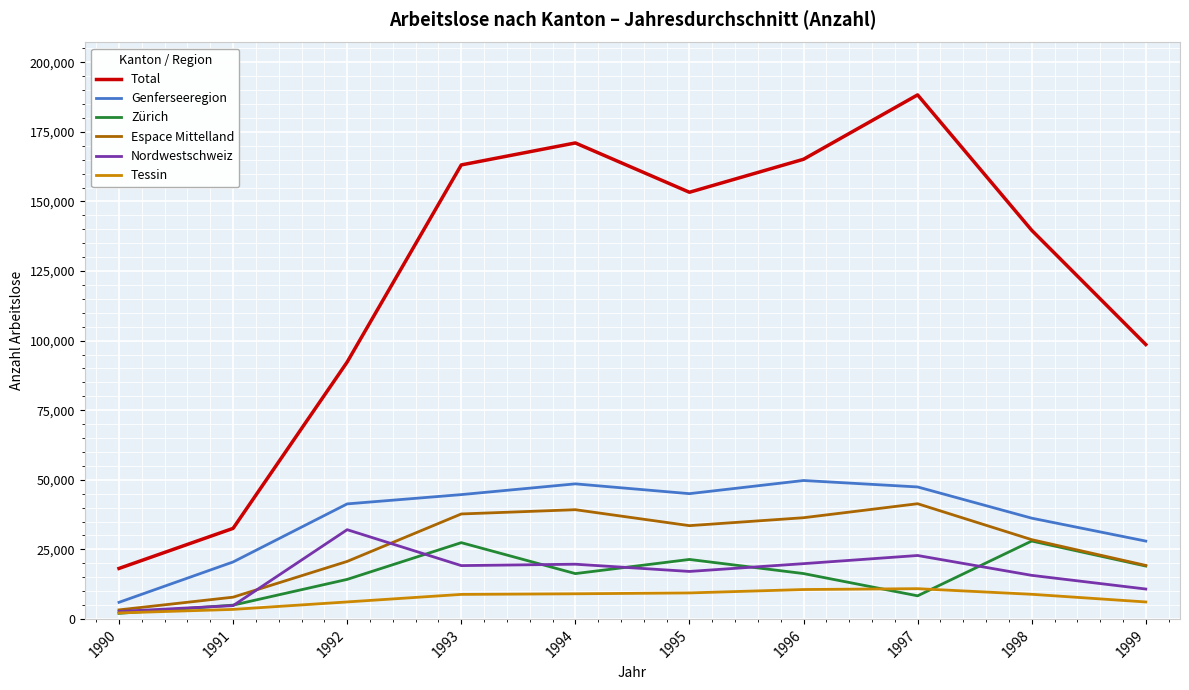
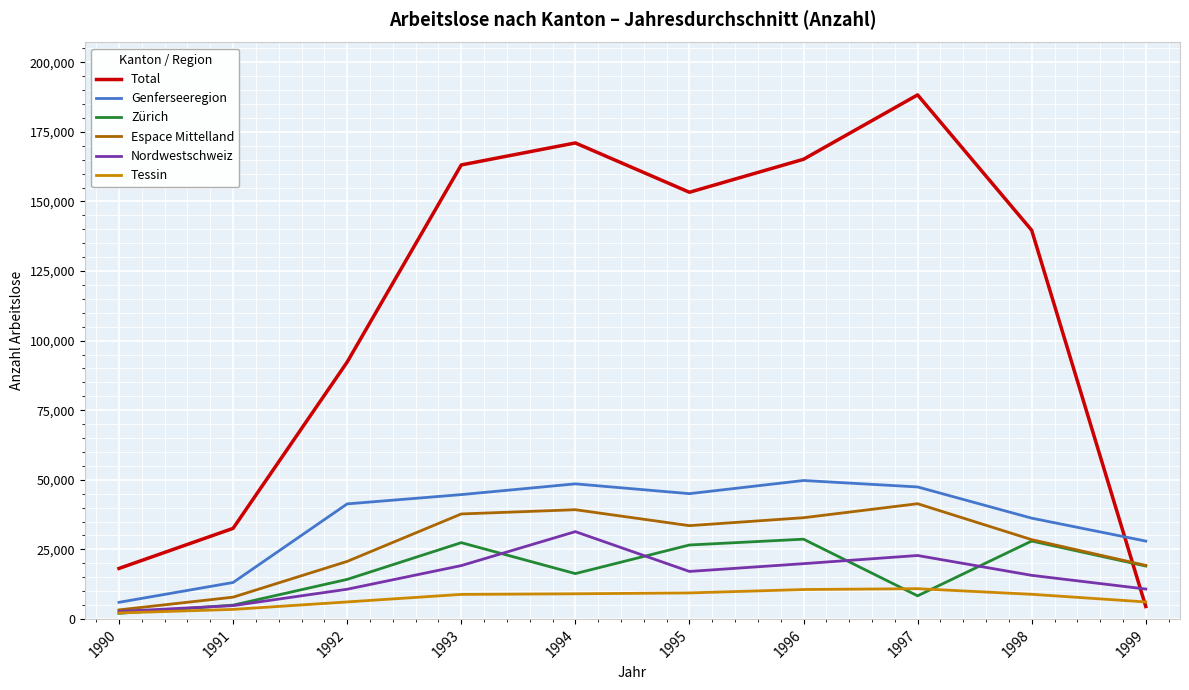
Genferseeregion, 1991: 20,000 -> 13,000
Nordwestschweiz, 1992: 32,000 -> 11,000
Nordwestschweiz, 1994: 20,000 -> 31,000
Zürich, 1995: 21,000 -> 27,000
Zürich, 1996: 16,000 -> 29,000
Total, 1999: 99,000 -> 4,000
